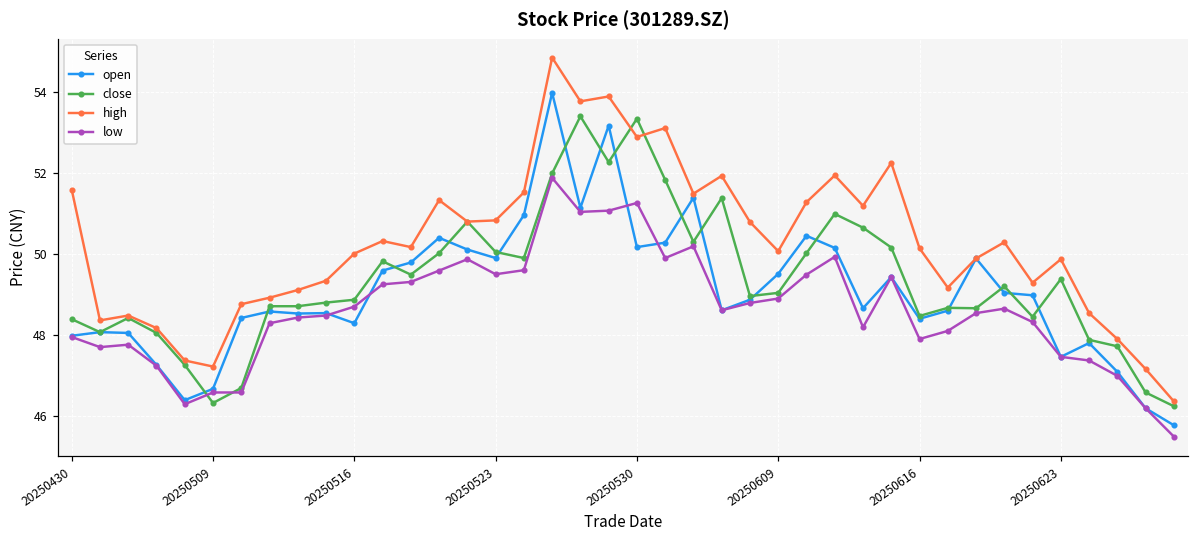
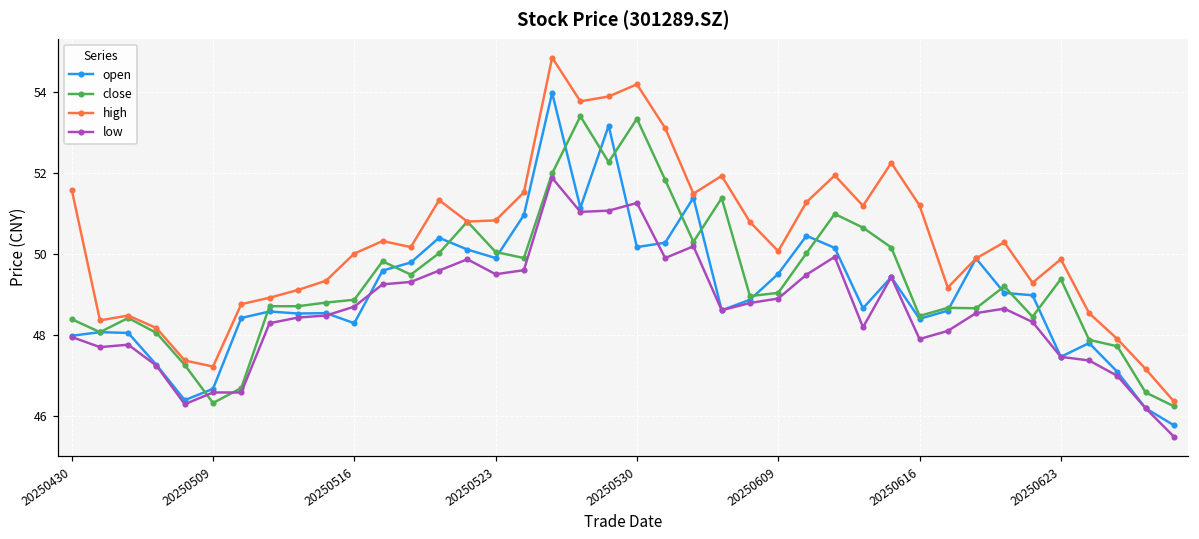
high, 20250530: 52.9 -> 54.2
high, 20250616: 50.2 -> 51.2
